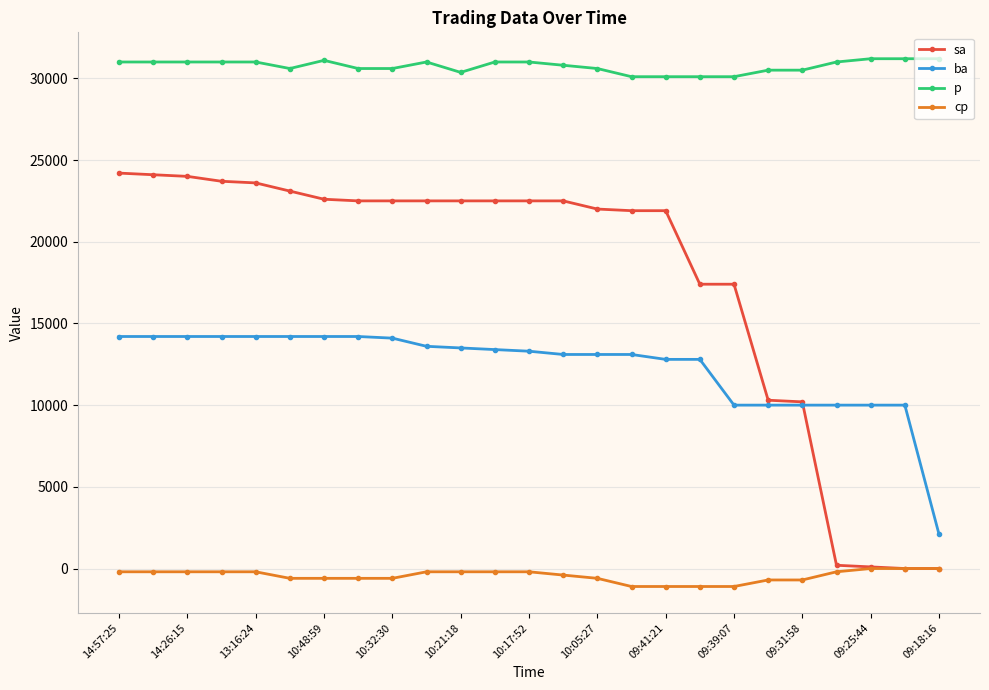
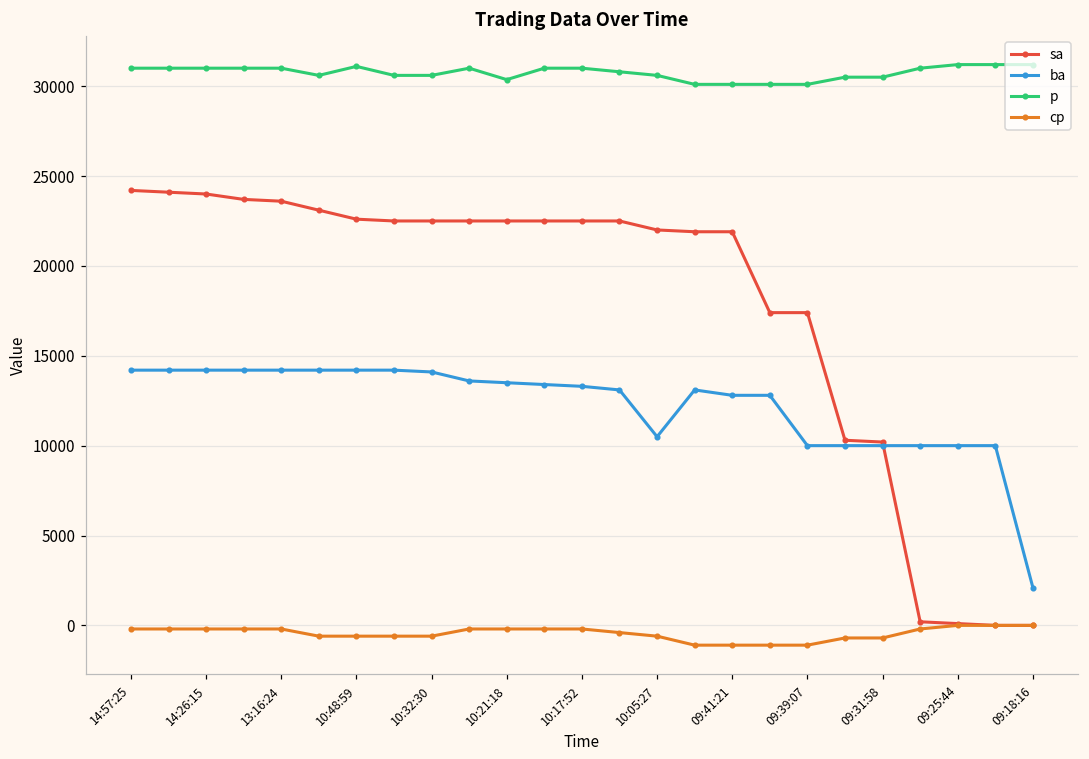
ba, 10:05:27: 13100 -> 10500
